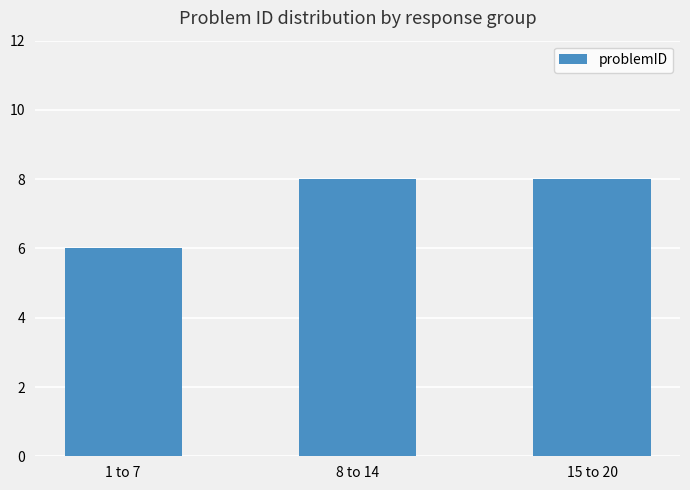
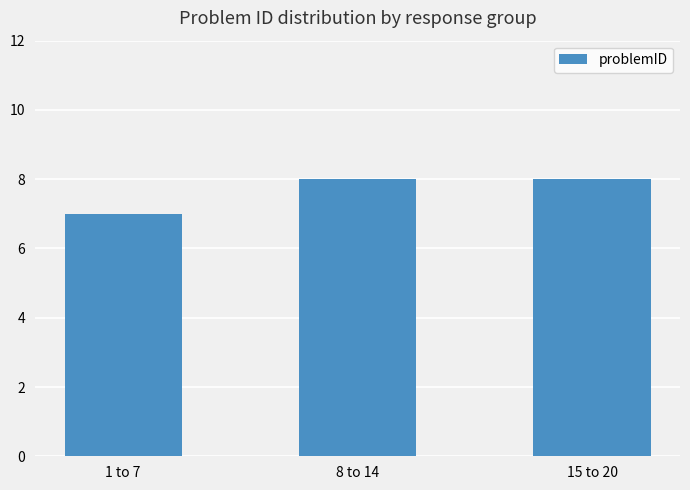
1 to 7: 6 -> 7
